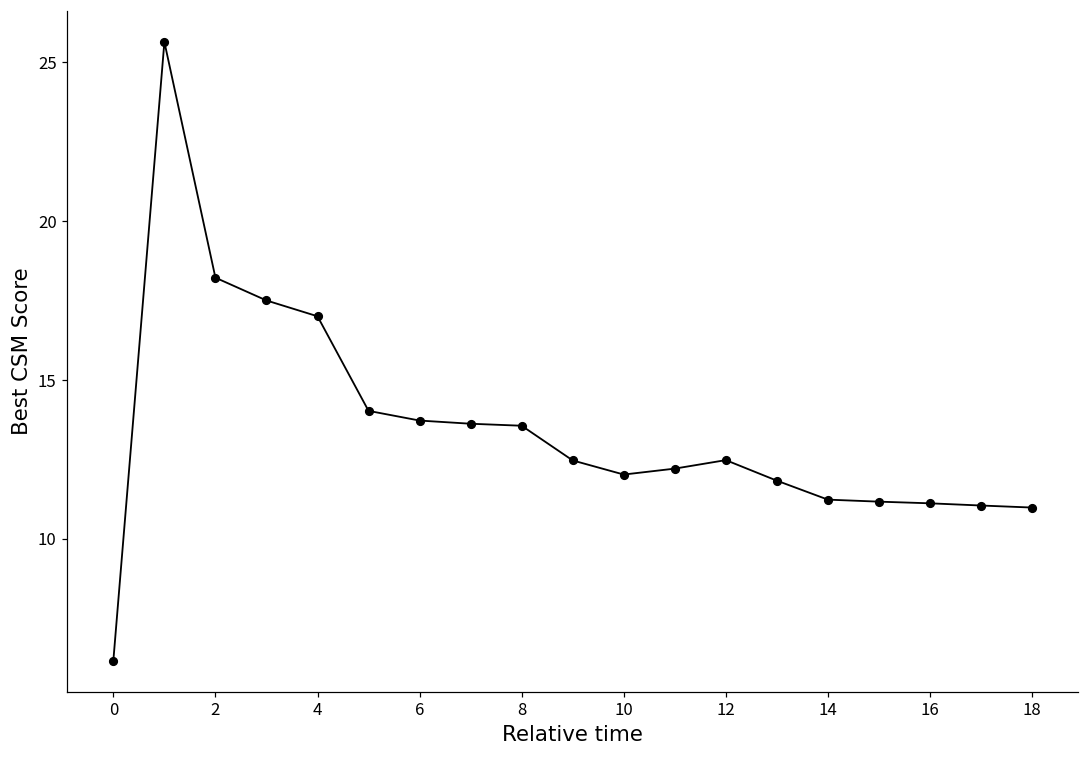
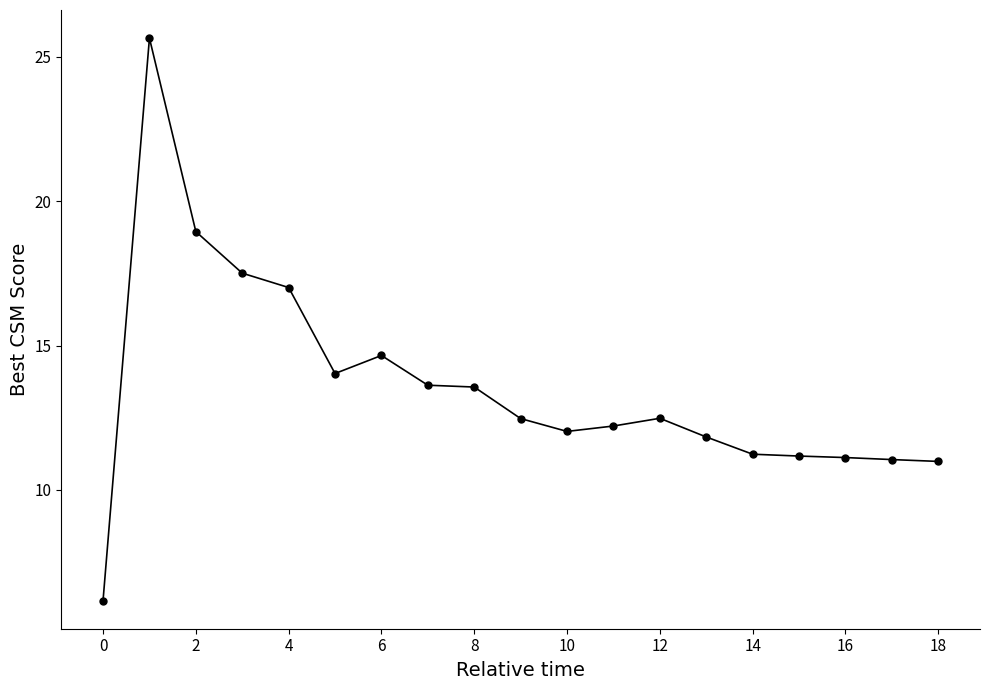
2: 18.2 -> 18.9
6: 13.7 -> 14.7
